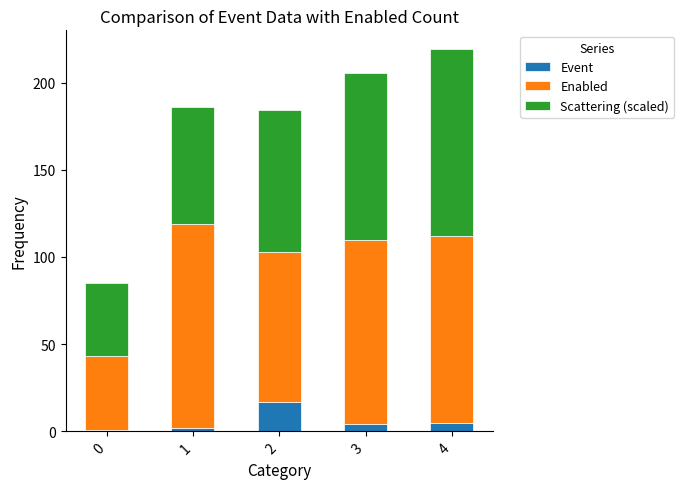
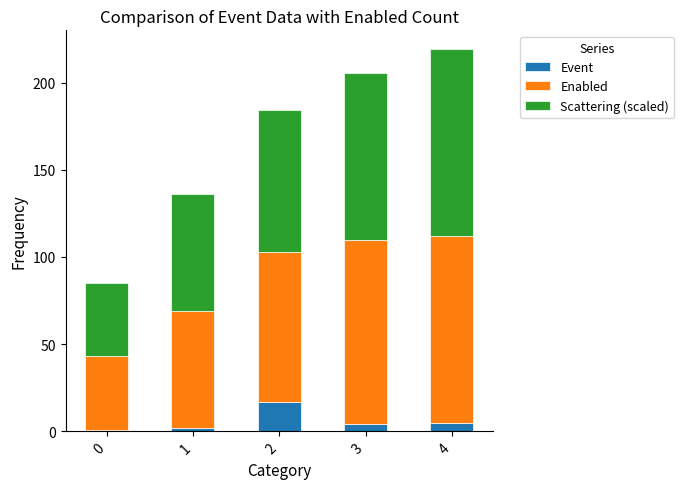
Enabled, 1: 117 -> 67
